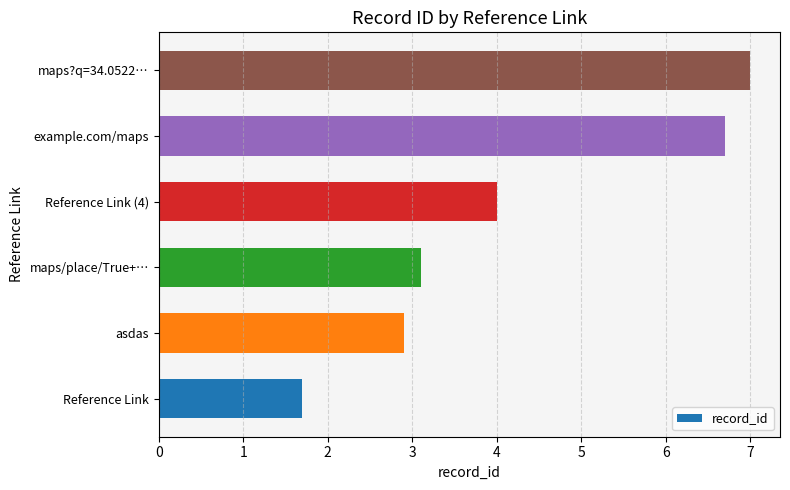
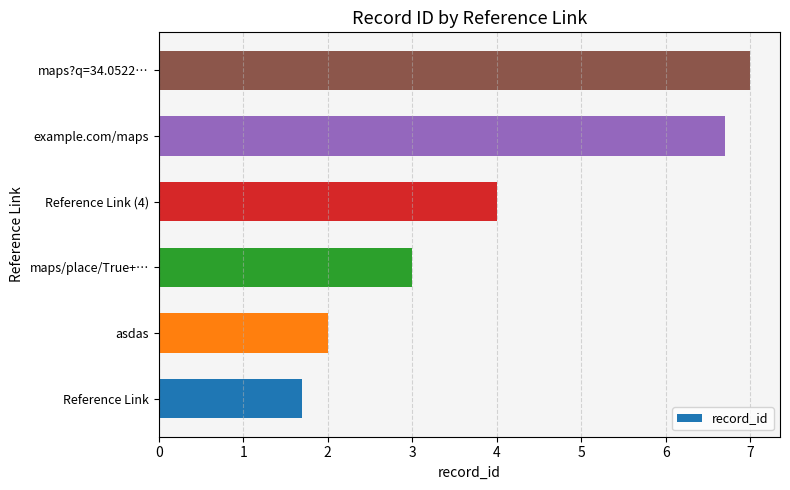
maps/place/True+…: 3.1 -> 3.0
asdas: 2.9 -> 2.0
